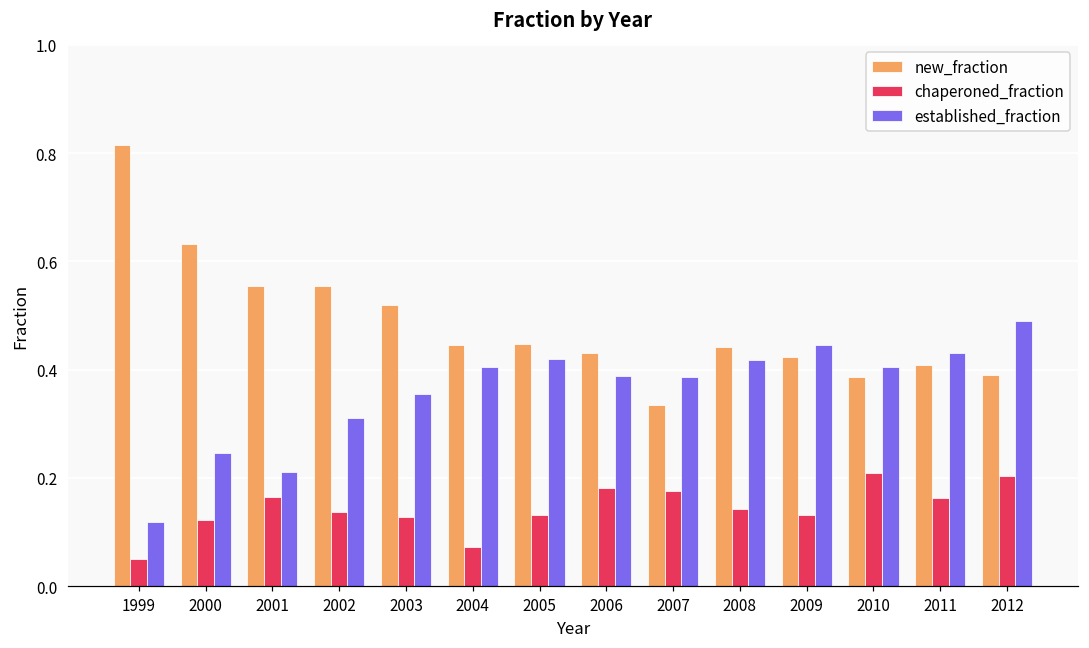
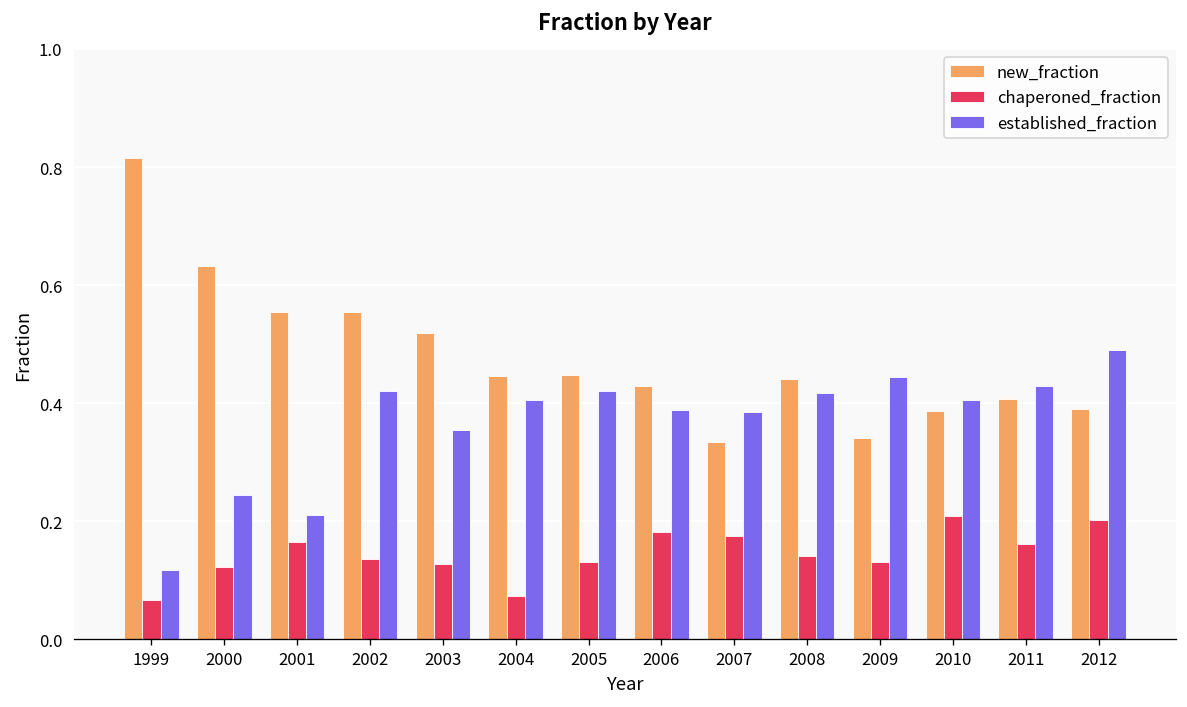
chaperoned_fraction, 1999: 0.05 -> 0.07
established_fraction, 2002: 0.31 -> 0.42
new_fraction, 2009: 0.42 -> 0.34
